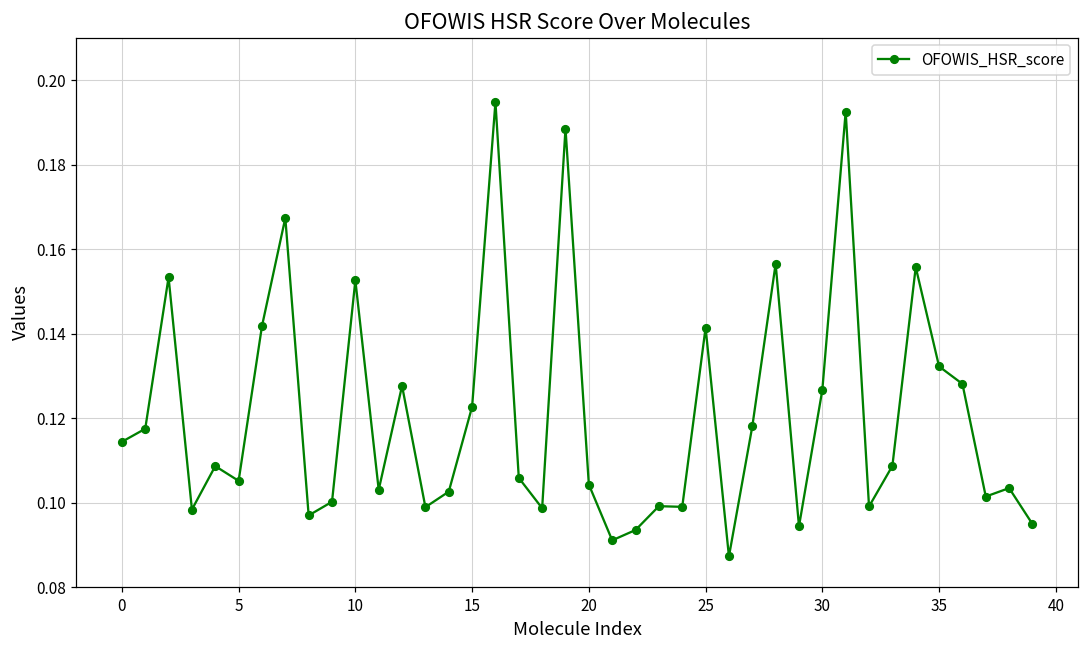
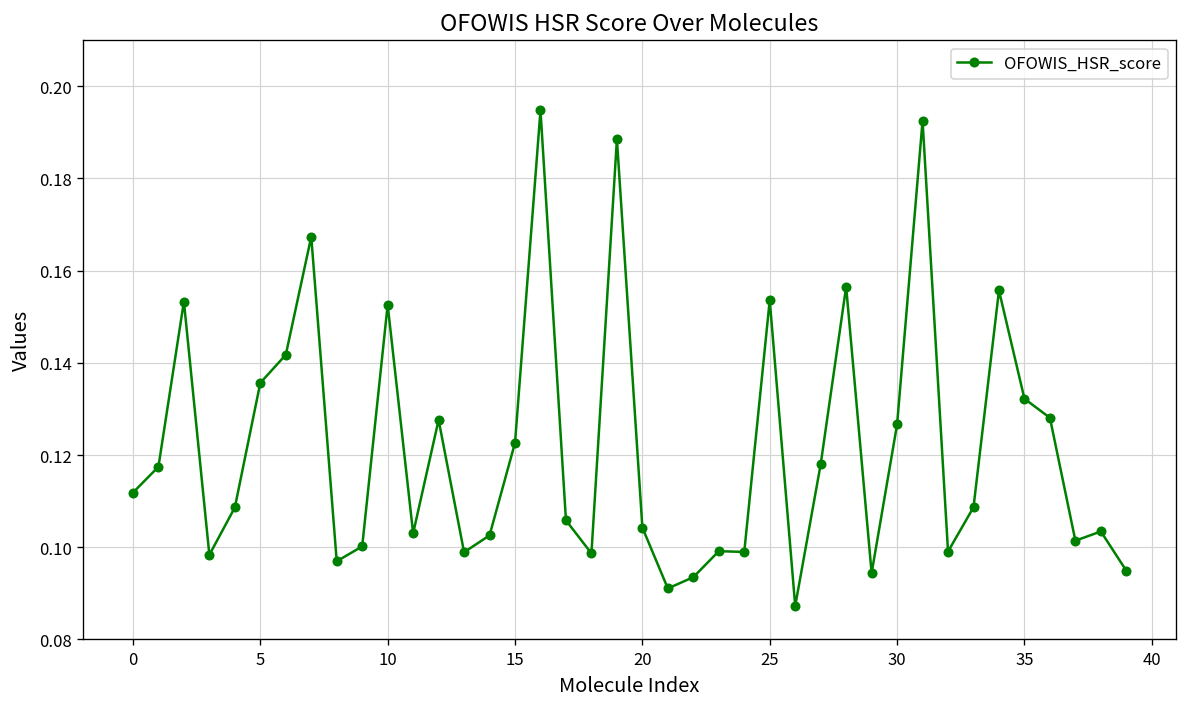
0: 0.114 -> 0.112
5: 0.105 -> 0.136
25: 0.141 -> 0.154
